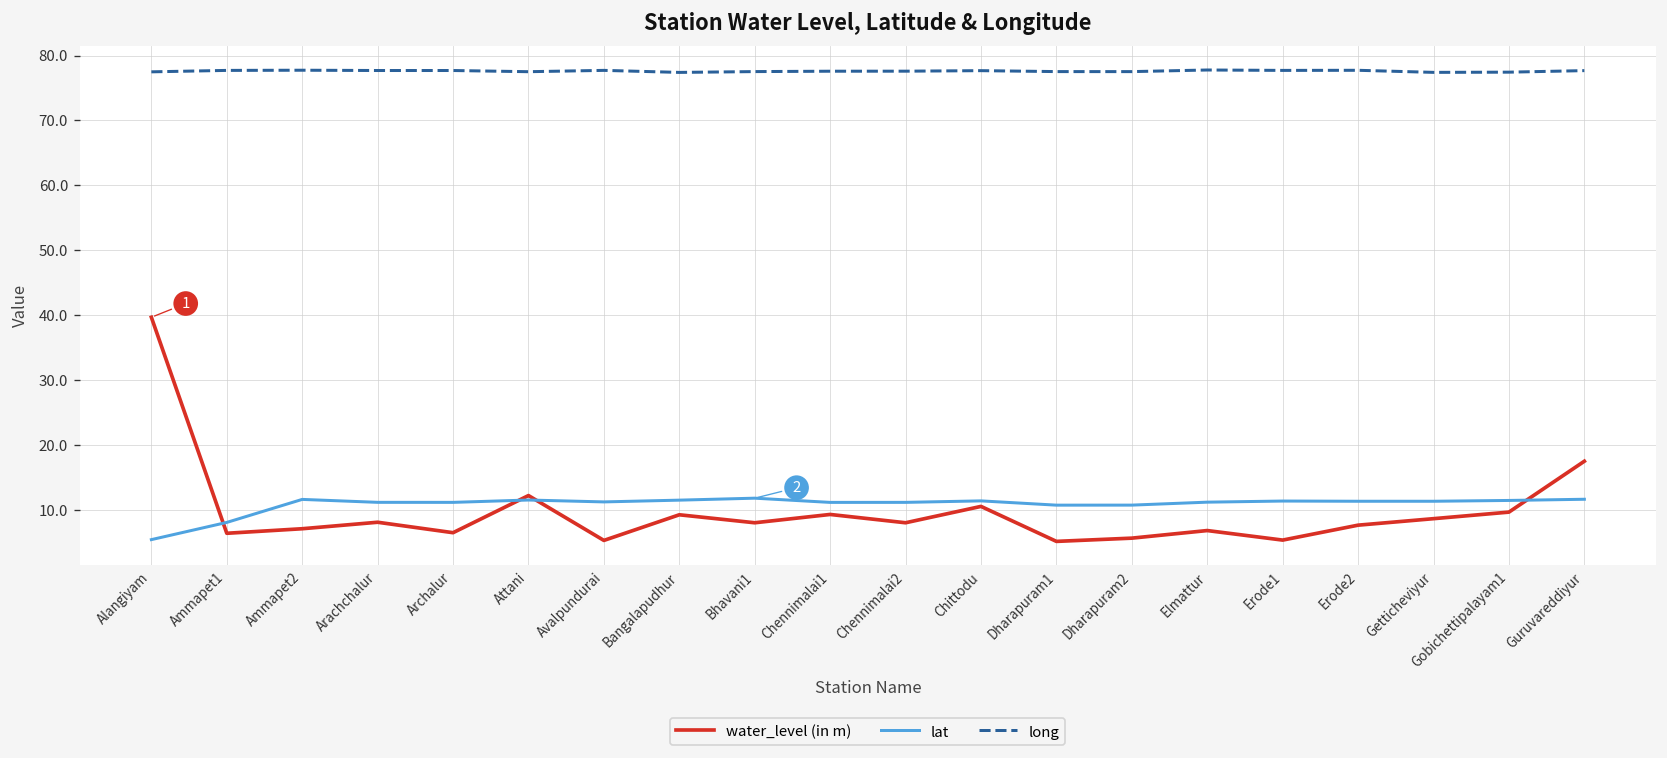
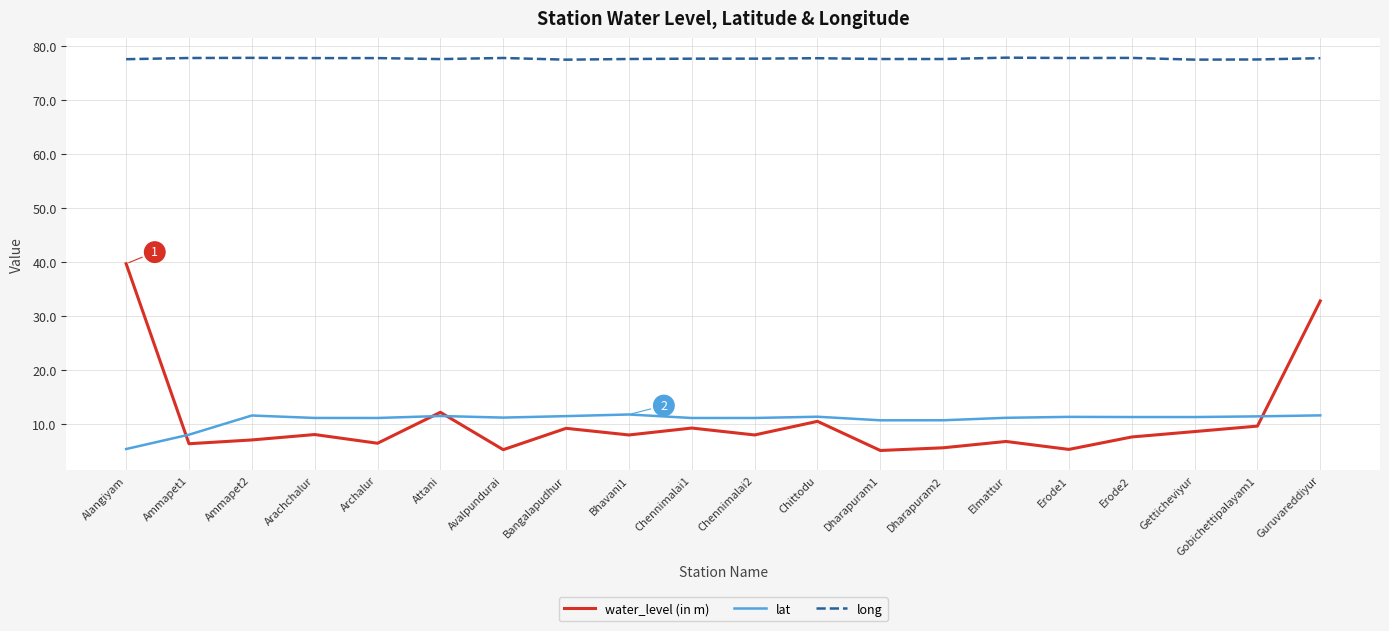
water_level (in m), Guruvareddiyur: 18 -> 33
